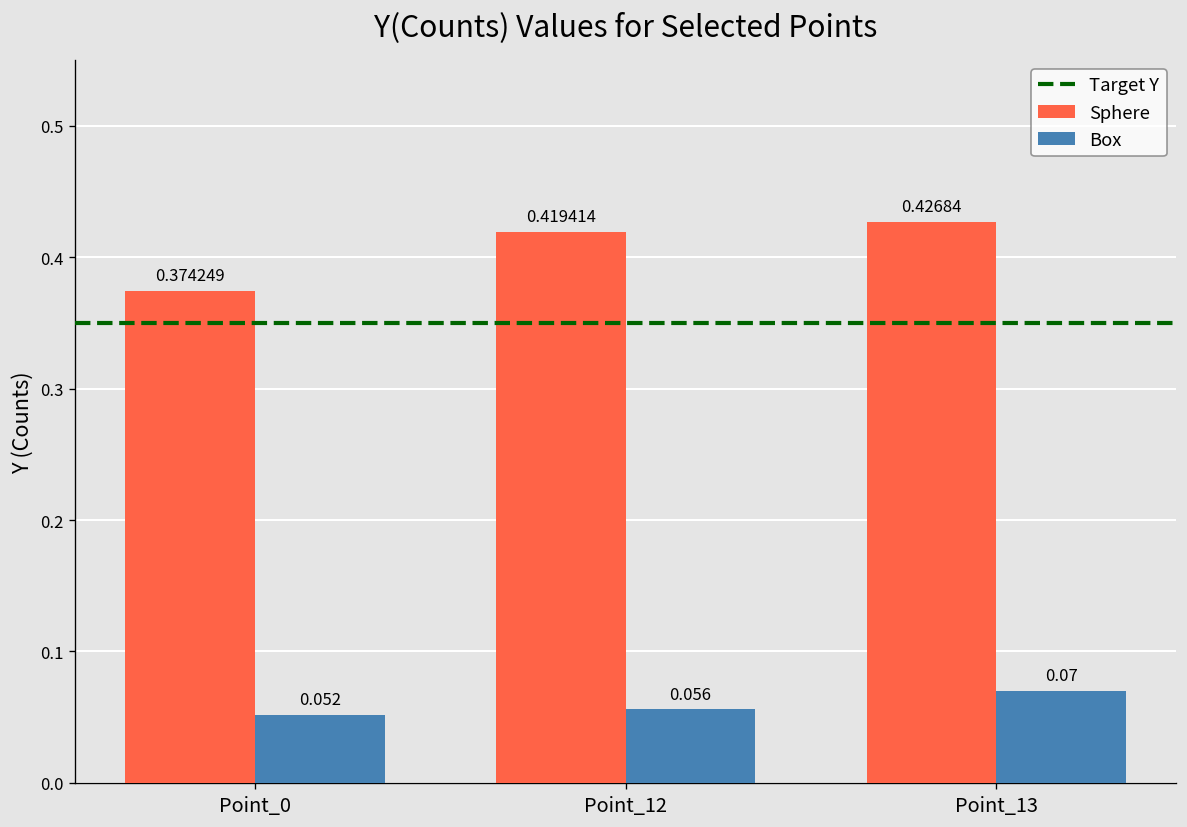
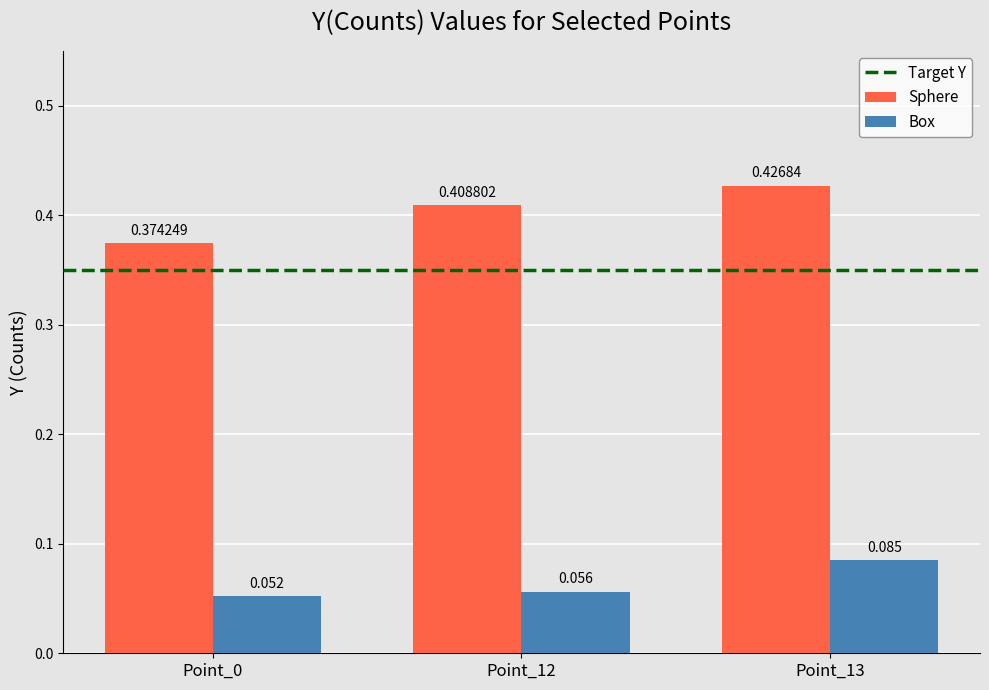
Sphere, Point_12: 0.419414 -> 0.408802
Box, Point_13: 0.07 -> 0.085
